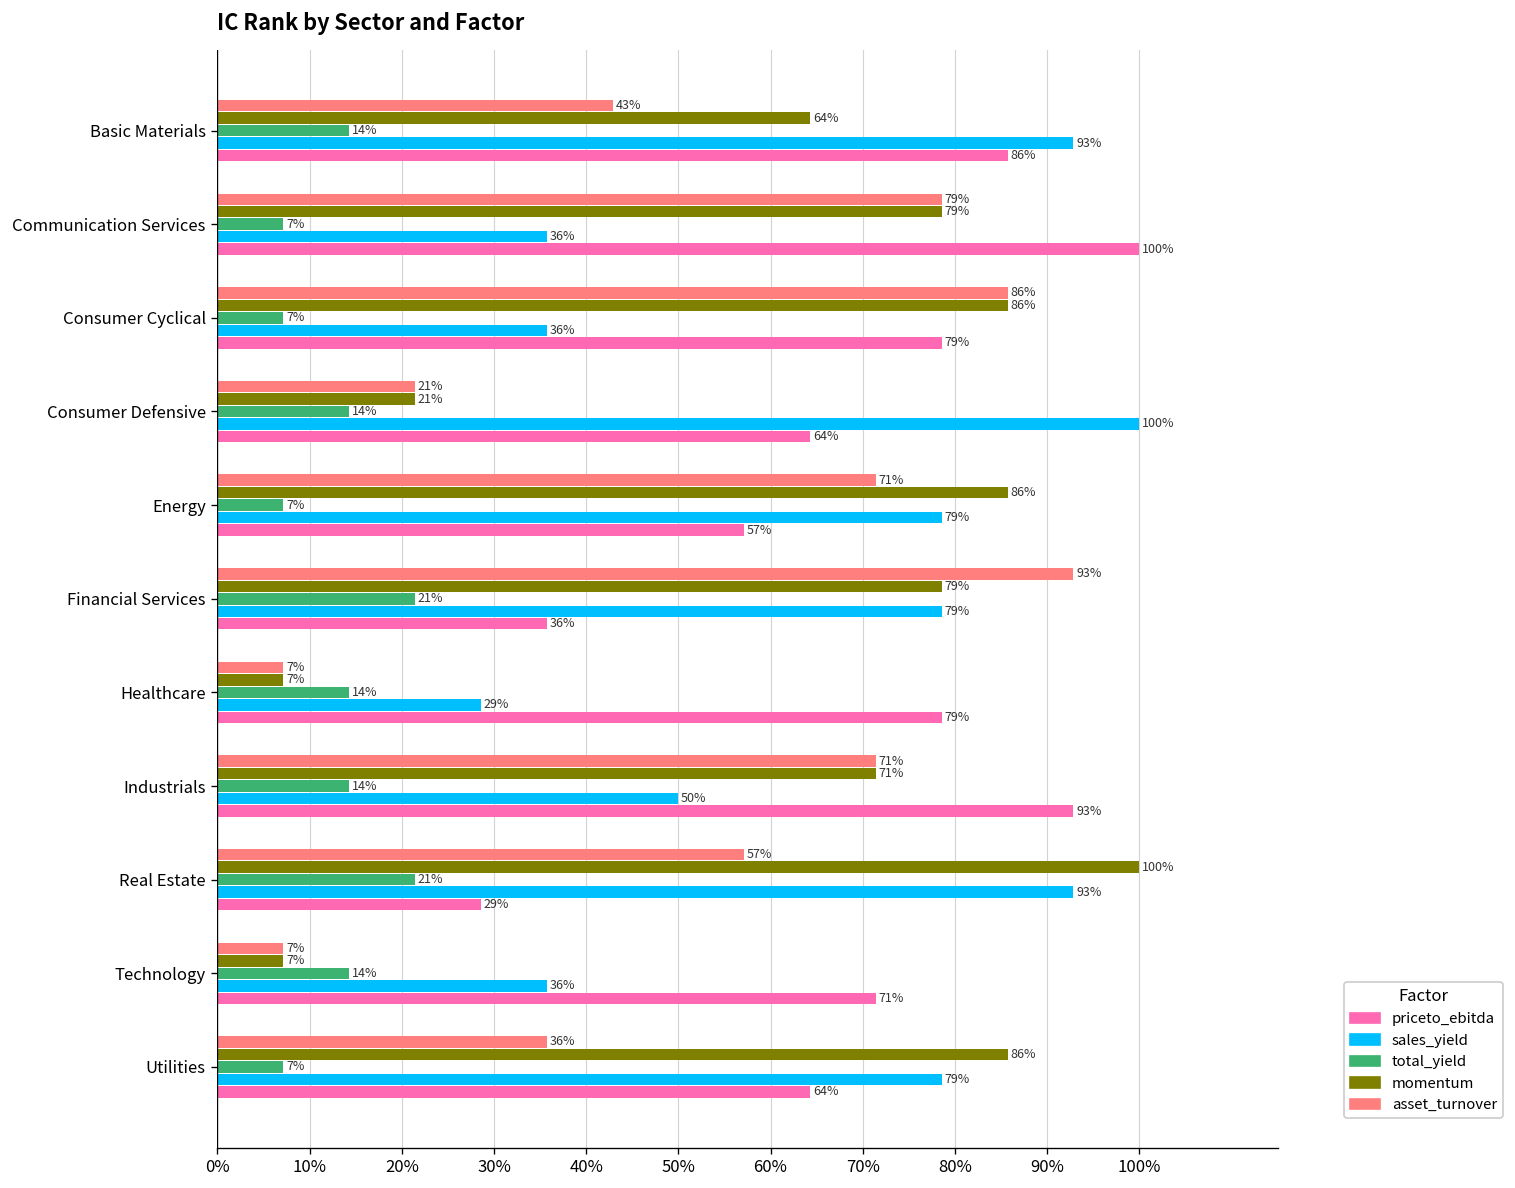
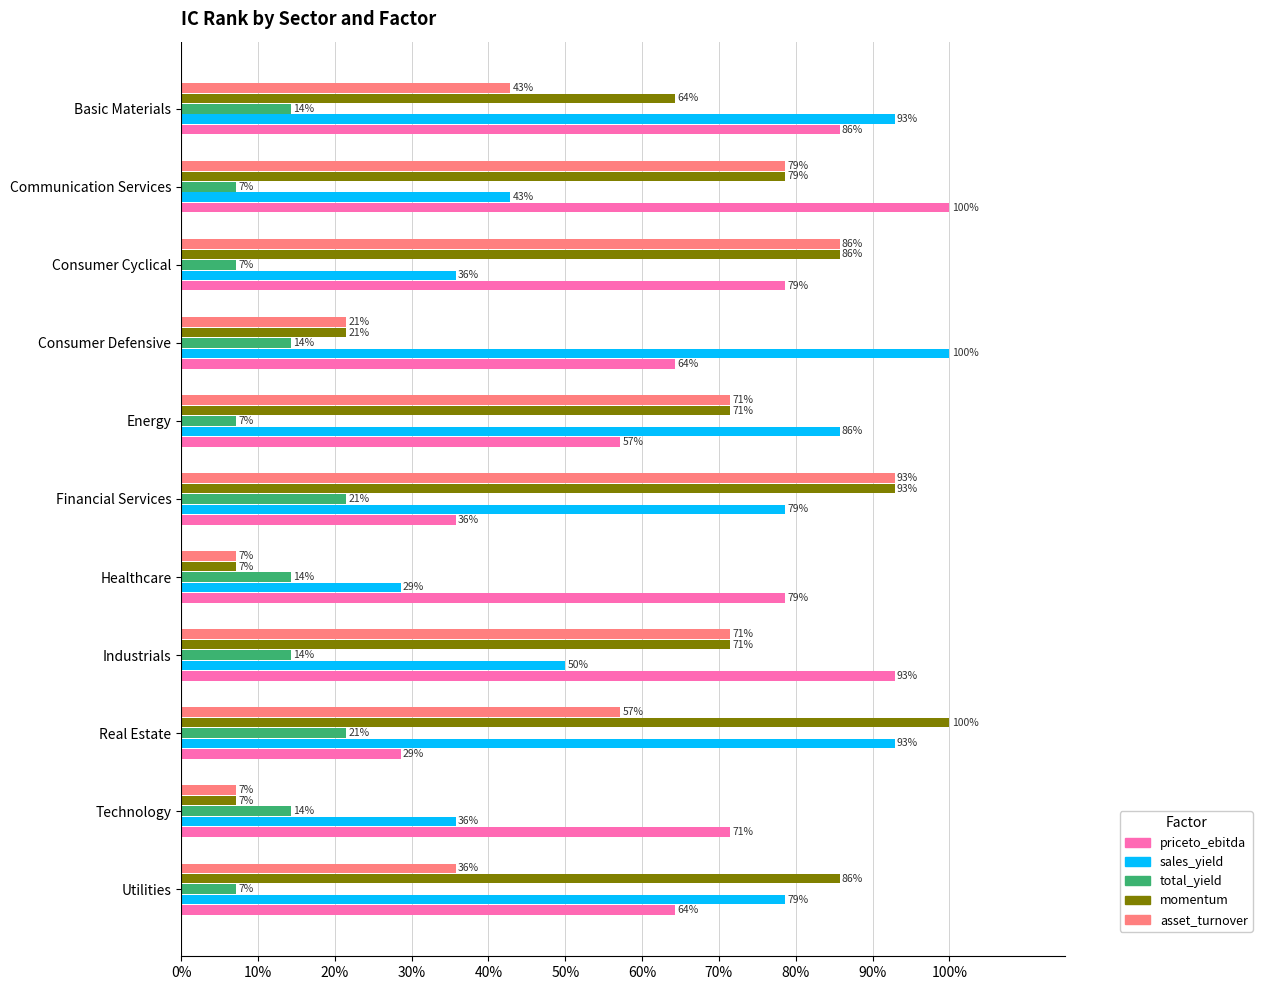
sales_yield, Communication Services: 36% -> 43%
momentum, Energy: 86% -> 71%
sales_yield, Energy: 79% -> 86%
momentum, Financial Services: 79% -> 93%
